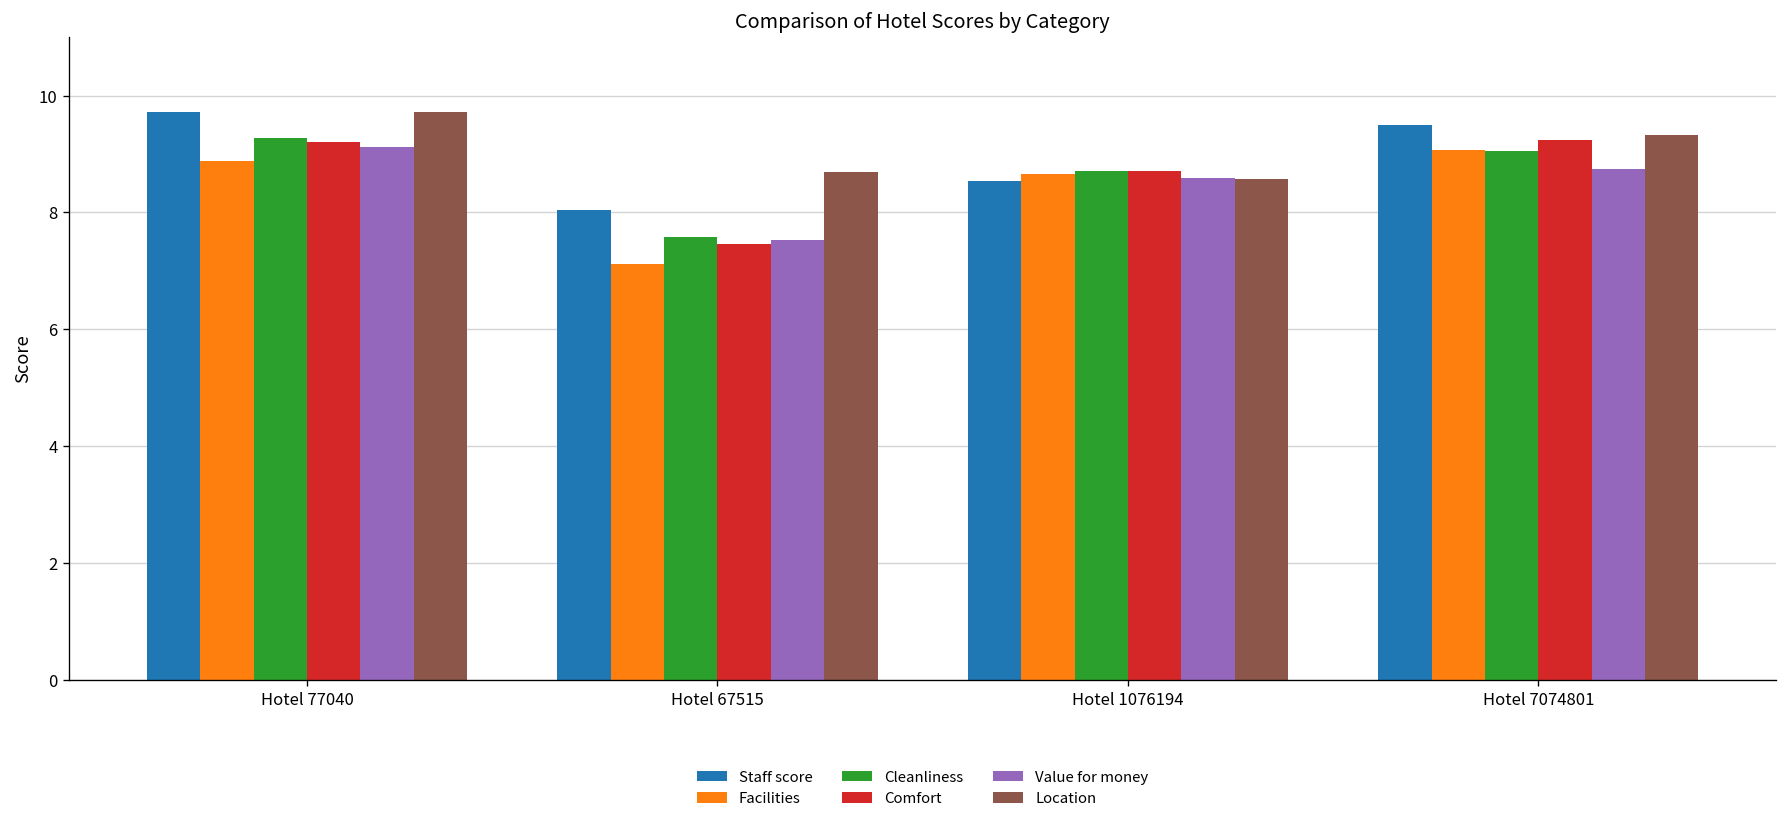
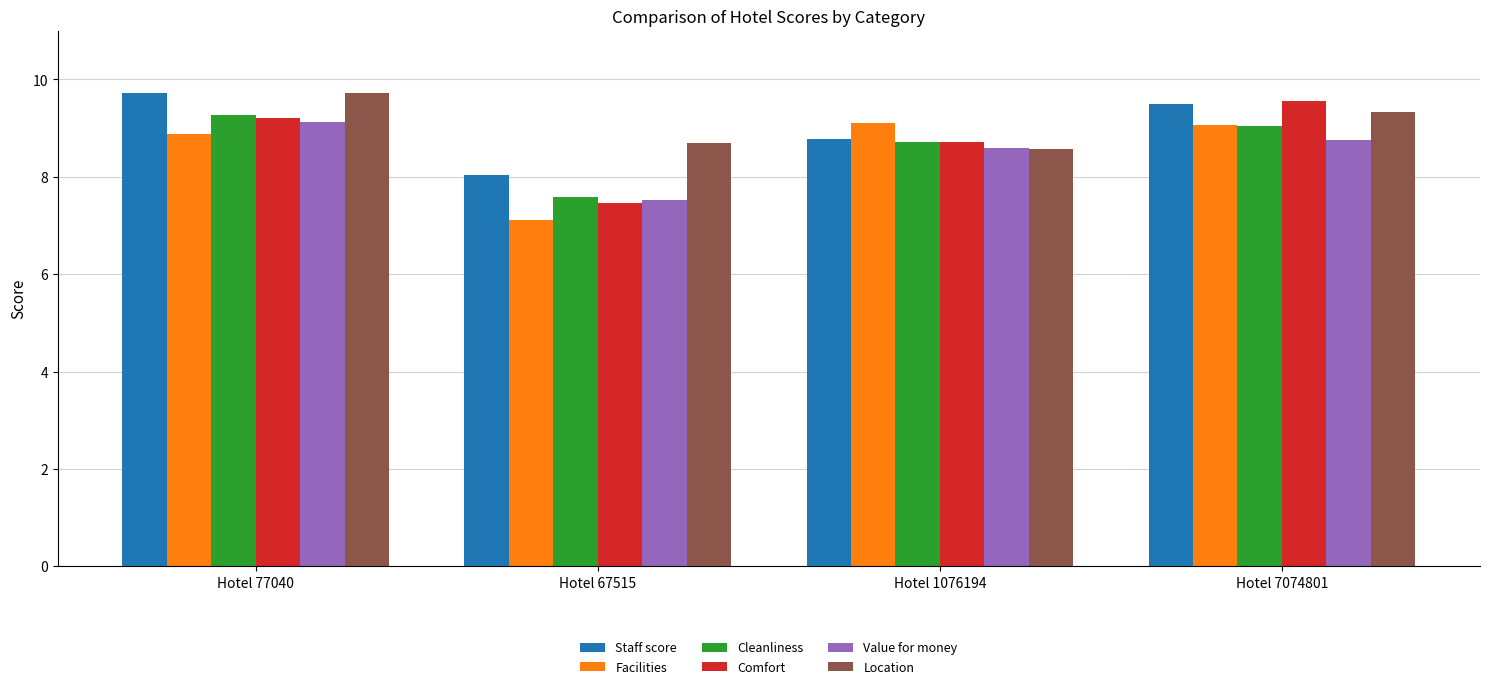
Staff score, Hotel 1076194: 8.5 -> 8.8
Facilities, Hotel 1076194: 8.7 -> 9.1
Comfort, Hotel 7074801: 9.2 -> 9.6
